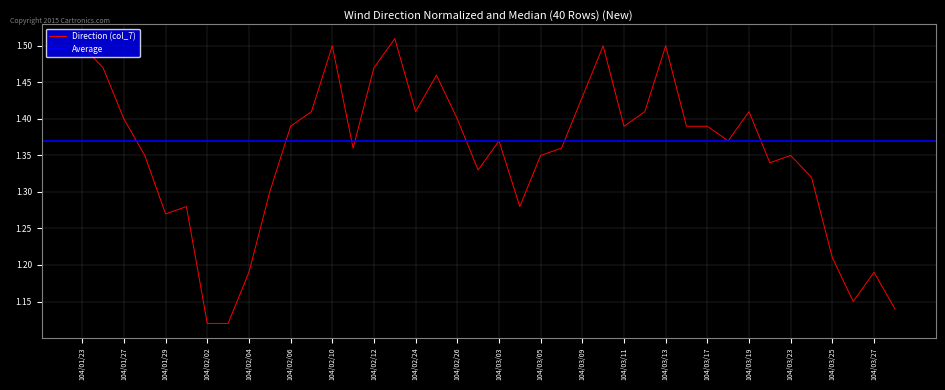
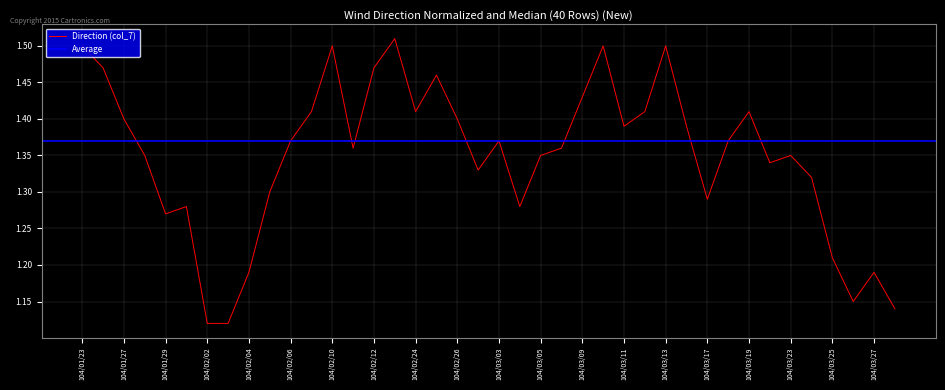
104/02/06: 1.39 -> 1.37
104/03/17: 1.39 -> 1.29
